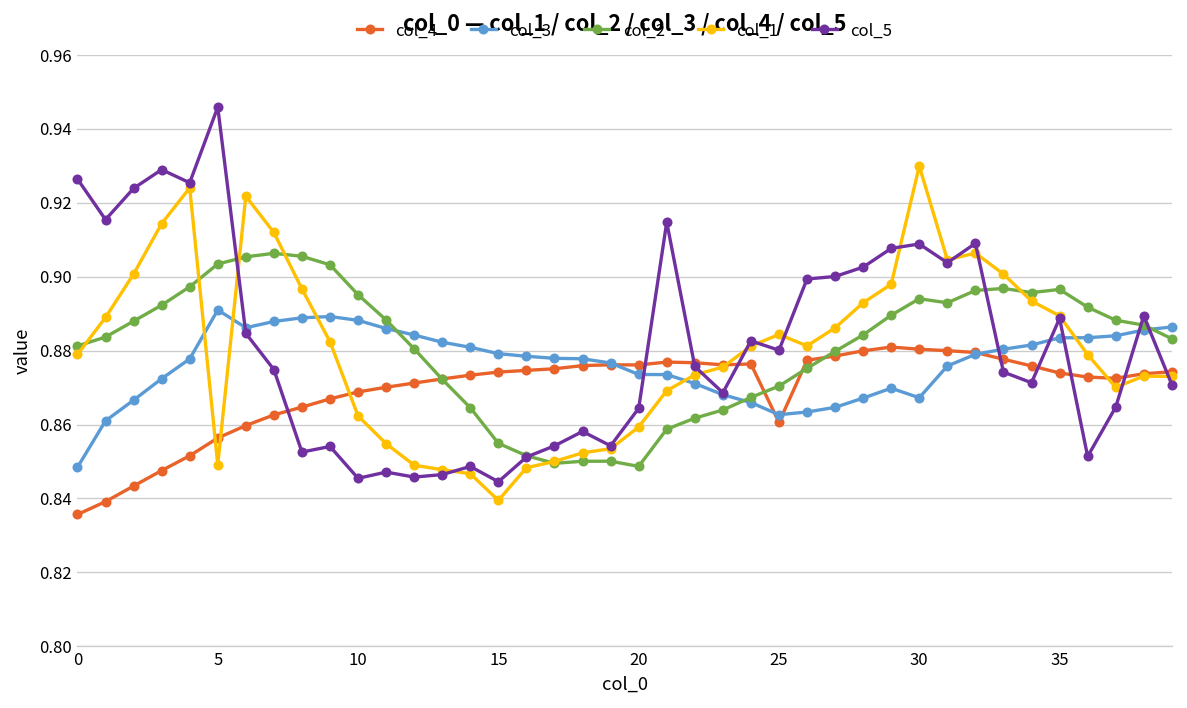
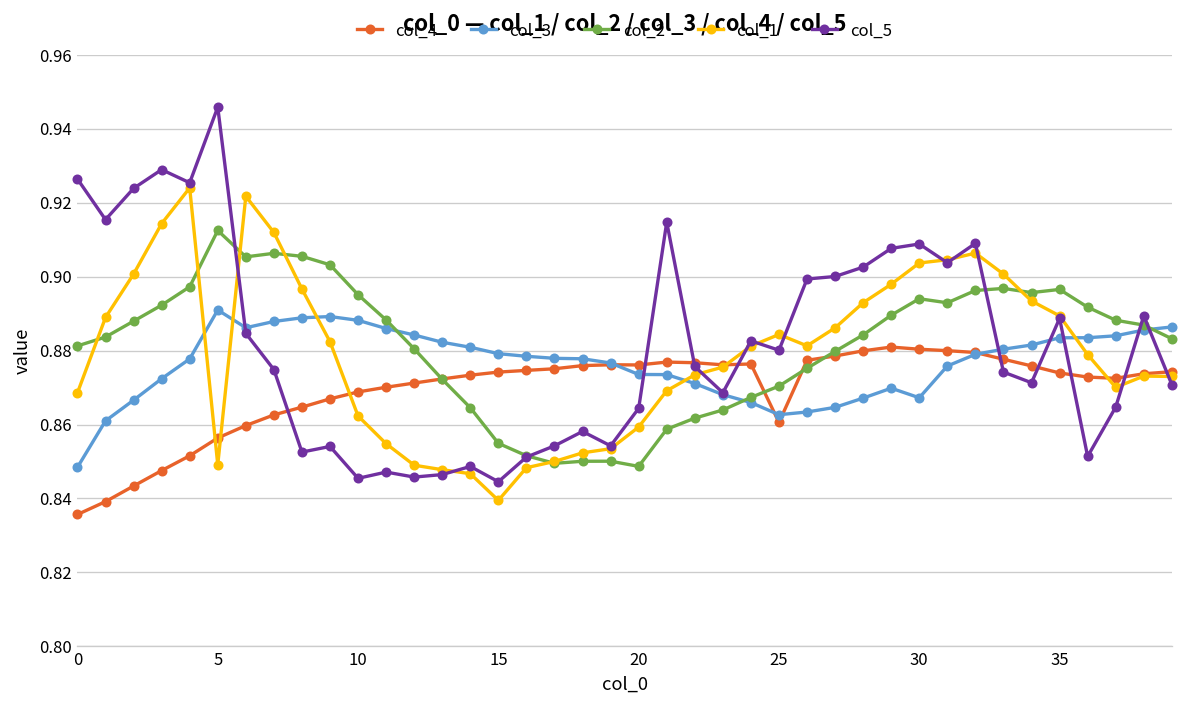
col_1, 0: 0.879 -> 0.869
col_2, 5: 0.903 -> 0.913
col_1, 30: 0.930 -> 0.904
